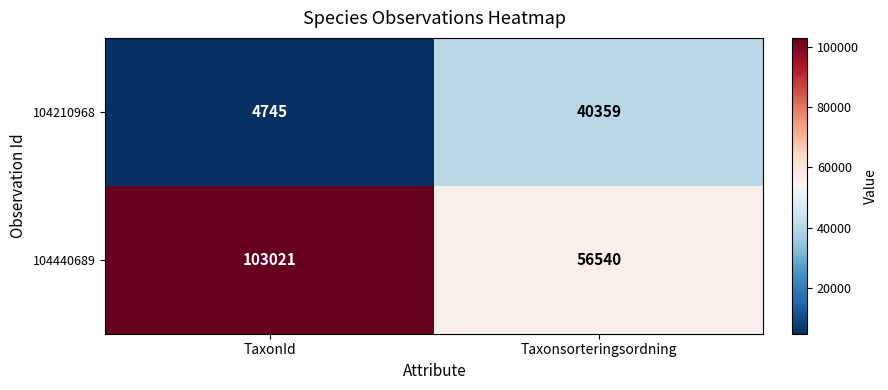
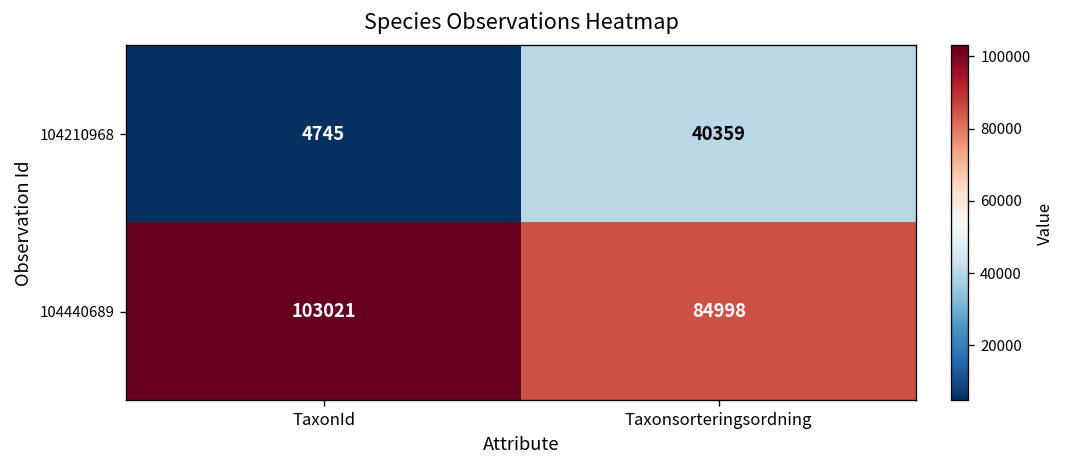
104440689, Taxonsorteringsordning: 56540 -> 84998
